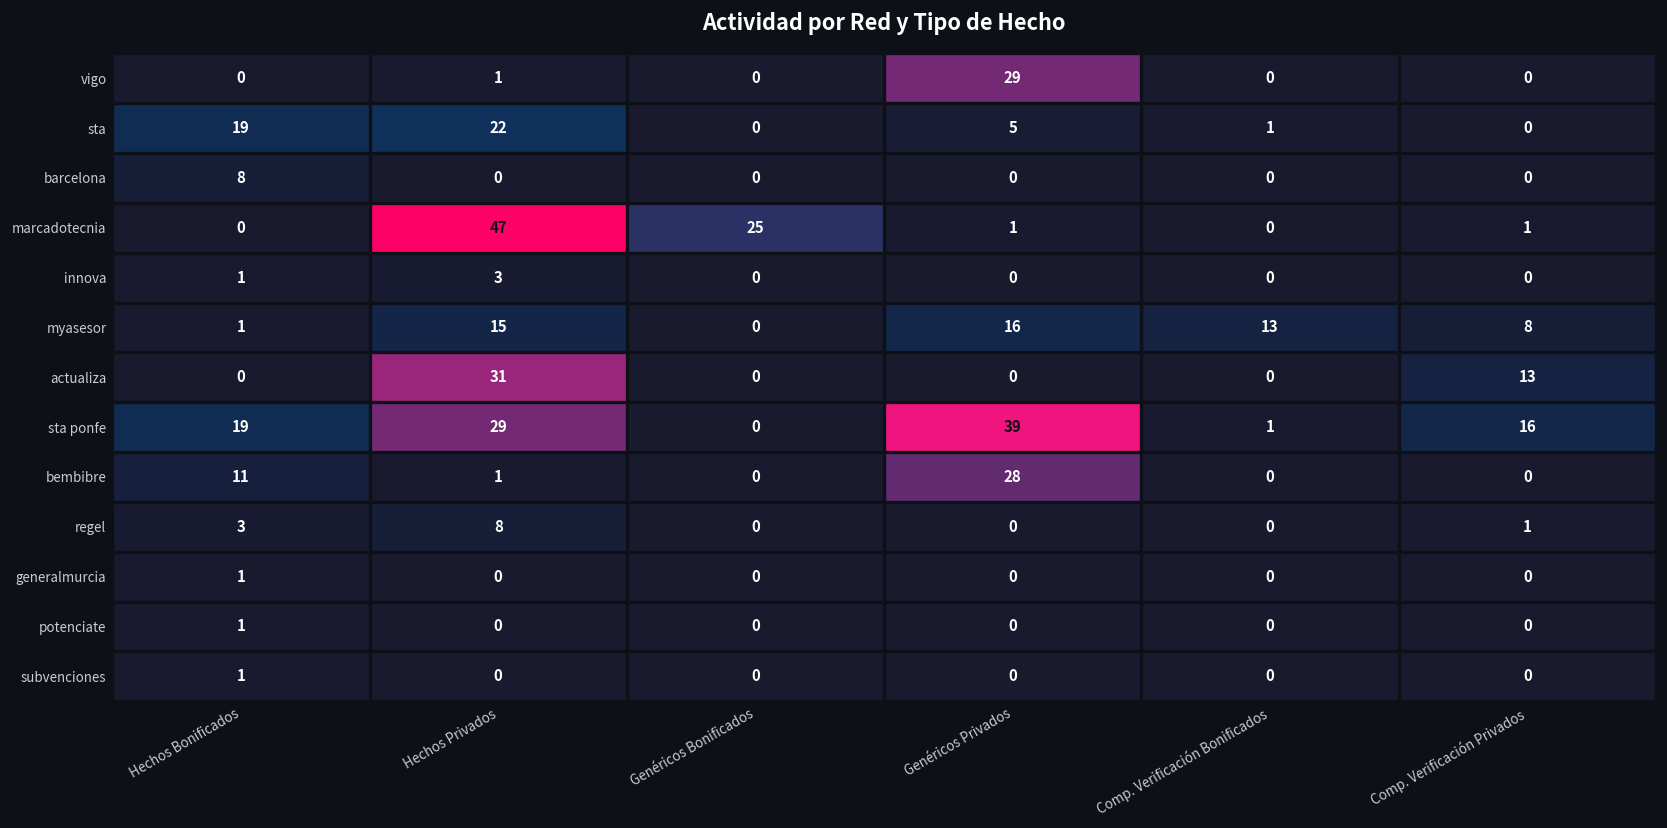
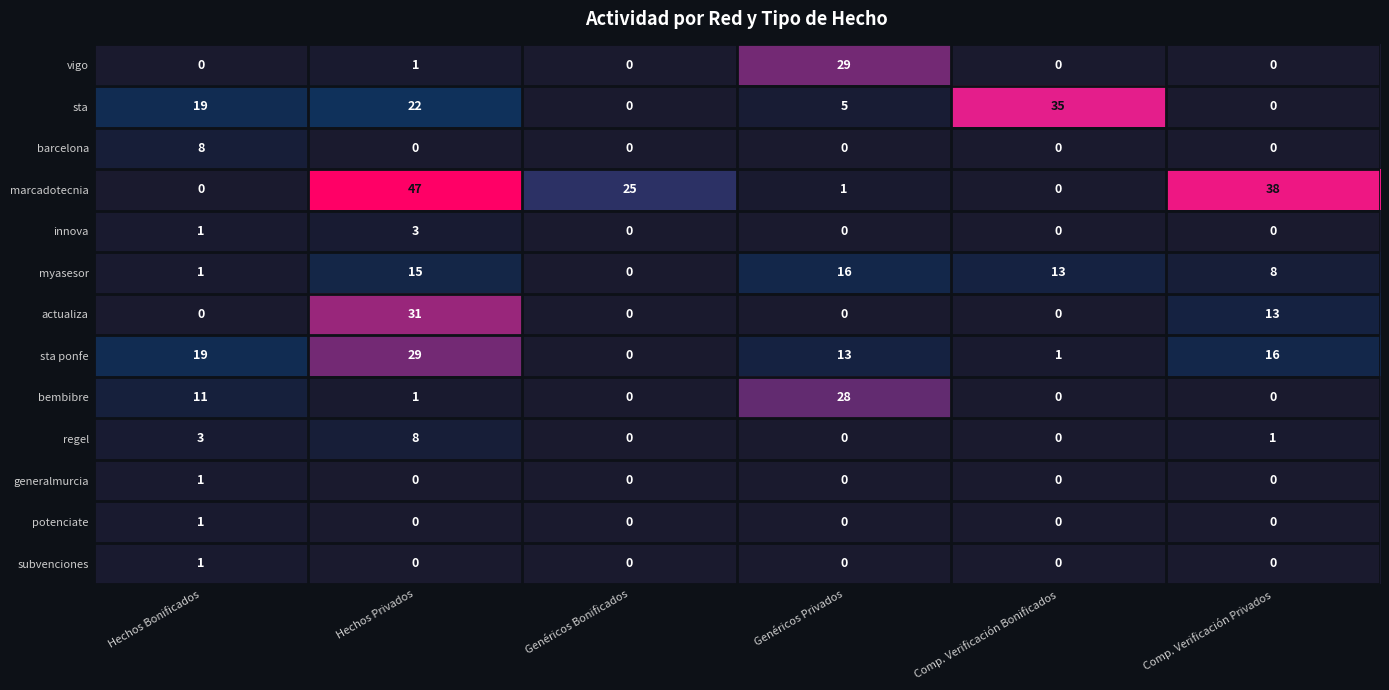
sta, Comp. Verificación Bonificados: 1 -> 35
marcadotecnia, Comp. Verificación Privados: 1 -> 38
sta ponfe, Genéricos Privados: 39 -> 13
